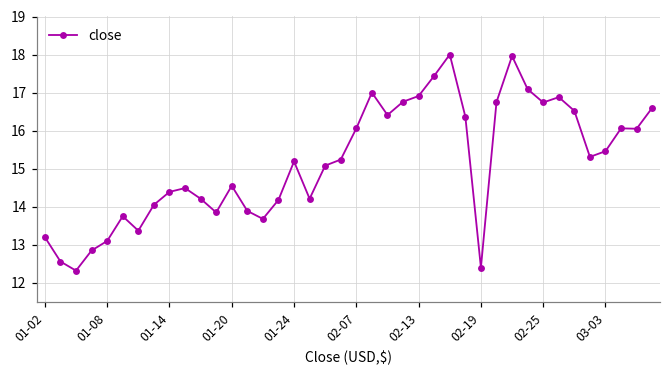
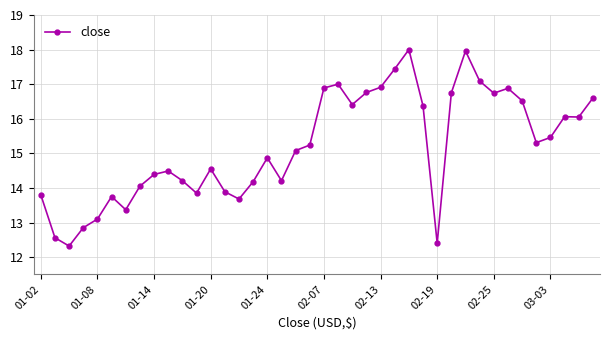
01-02: 13.2 -> 13.8
01-24: 15.2 -> 14.9
02-07: 16.1 -> 16.9
